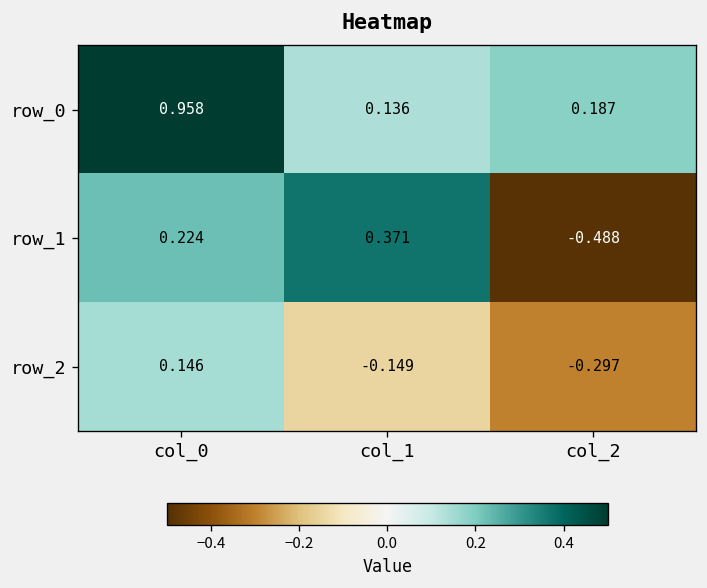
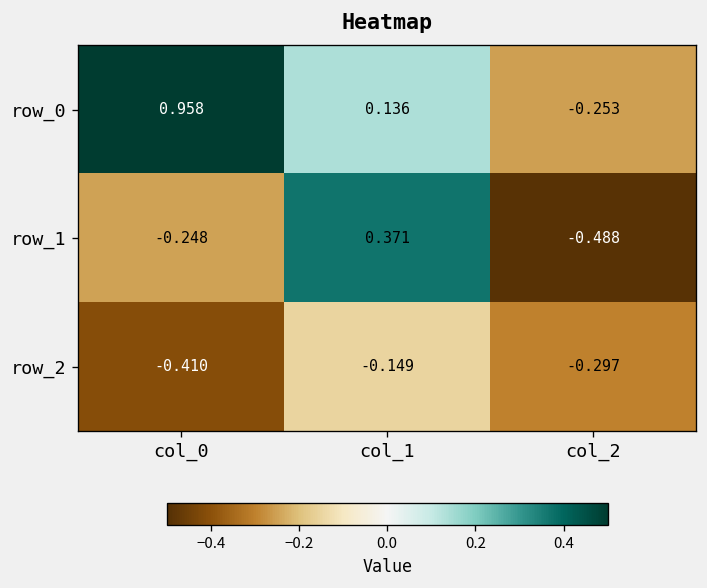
row_0, col_2: 0.187 -> -0.253
row_1, col_0: 0.224 -> -0.248
row_2, col_0: 0.146 -> -0.410
